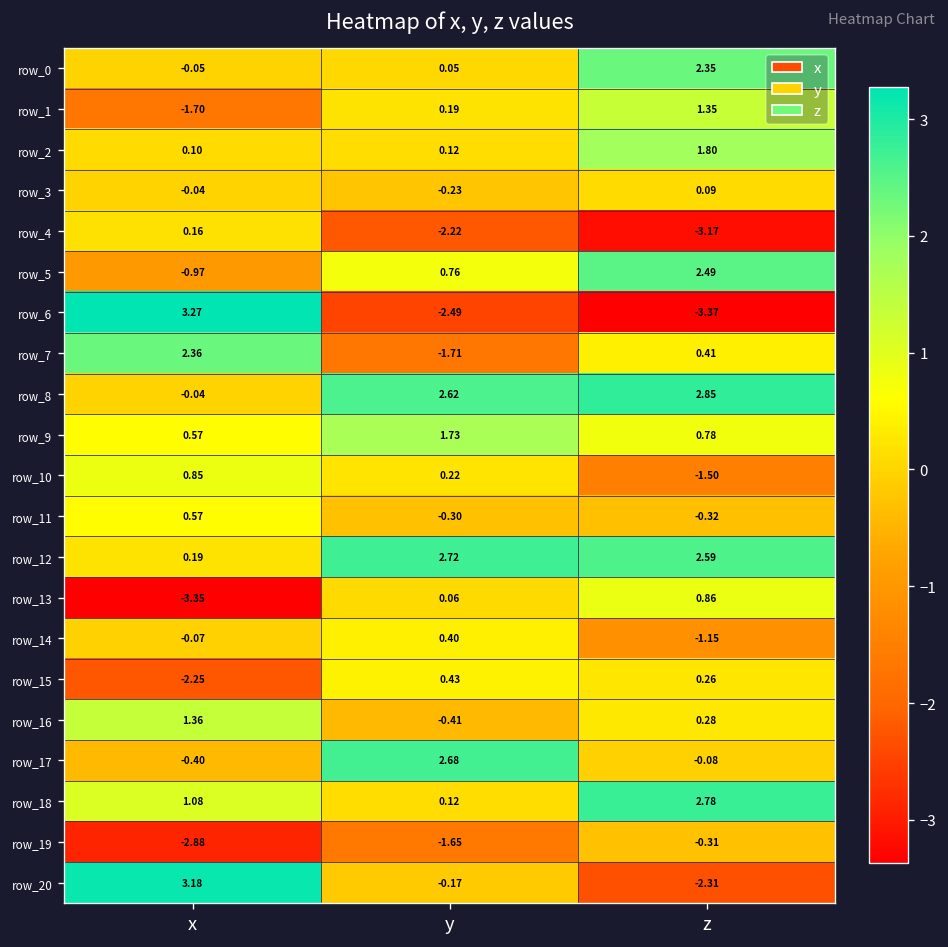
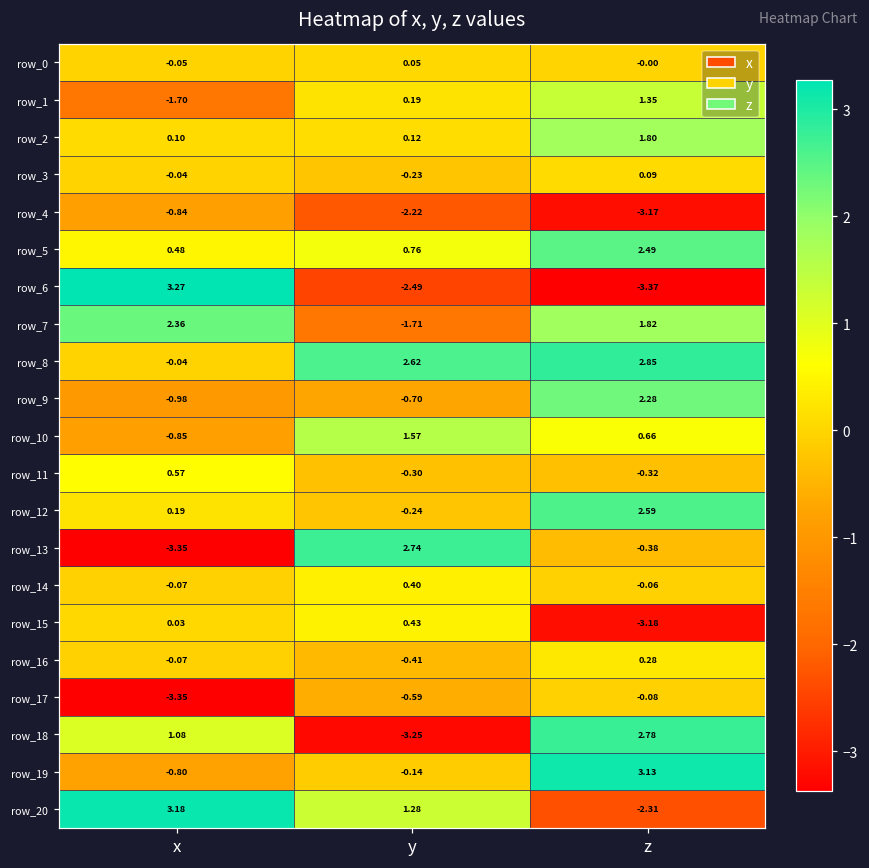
row_0, z: 2.35 -> -0.00
row_4, x: 0.16 -> -0.84
row_5, x: -0.97 -> 0.48
row_7, z: 0.41 -> 1.82
row_9, x: 0.57 -> -0.98
row_9, y: 1.73 -> -0.70
row_9, z: 0.78 -> 2.28
row_10, x: 0.85 -> -0.85
row_10, y: 0.22 -> 1.57
row_10, z: -1.50 -> 0.66
row_12, y: 2.72 -> -0.24
row_13, y: 0.06 -> 2.74
row_13, z: 0.86 -> -0.38
row_14, z: -1.15 -> -0.06
row_15, x: -2.25 -> 0.03
row_15, z: 0.26 -> -3.18
row_16, x: 1.36 -> -0.07
row_17, x: -0.40 -> -3.35
row_17, y: 2.68 -> -0.59
row_18, y: 0.12 -> -3.25
row_19, x: -2.88 -> -0.80
row_19, y: -1.65 -> -0.14
row_19, z: -0.31 -> 3.13
row_20, y: -0.17 -> 1.28
